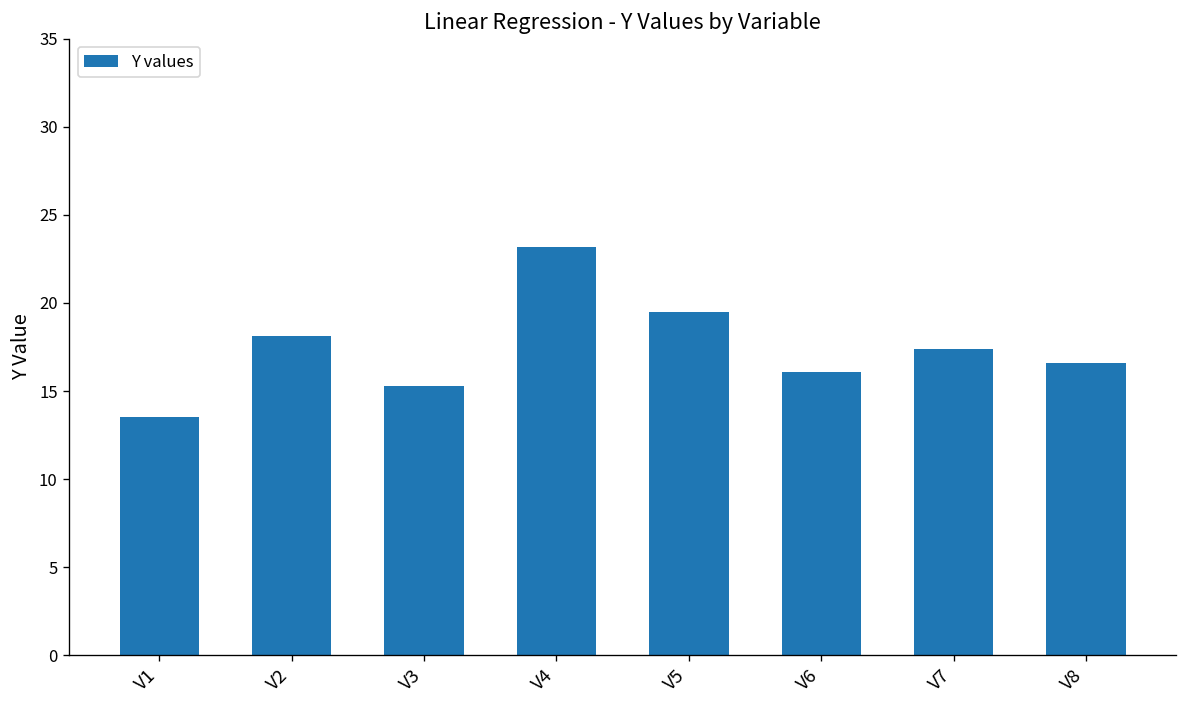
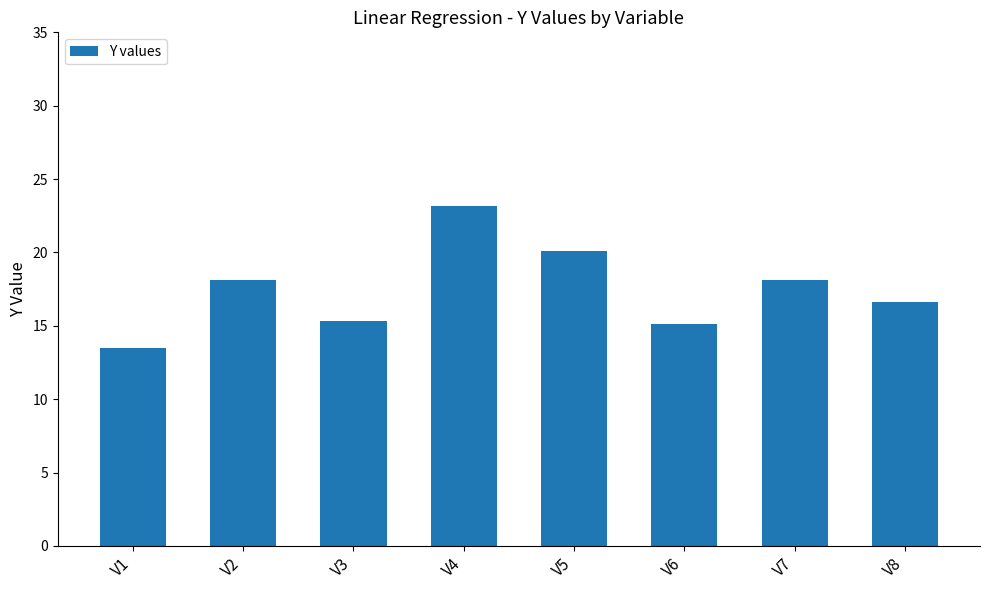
V5: 19.5 -> 20.1
V6: 16.1 -> 15.1
V7: 17.4 -> 18.1
